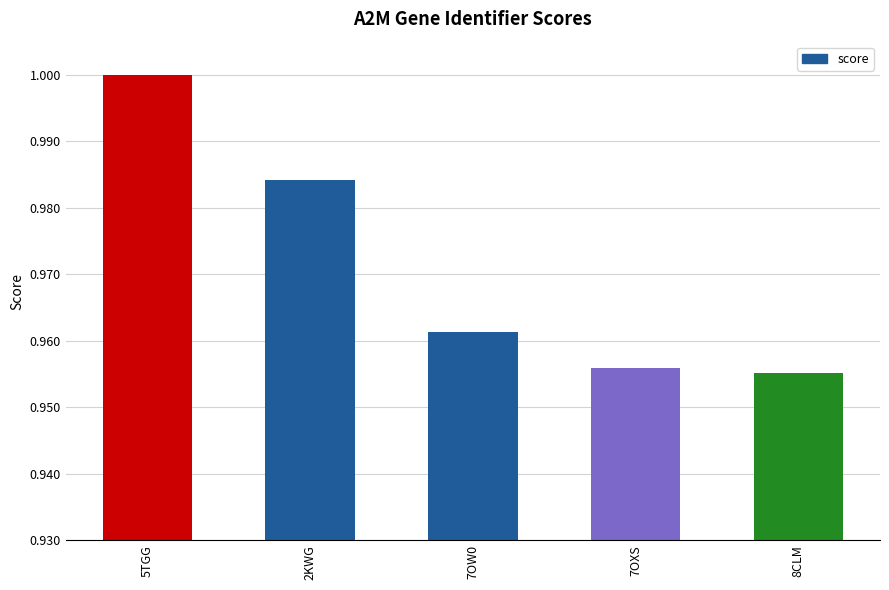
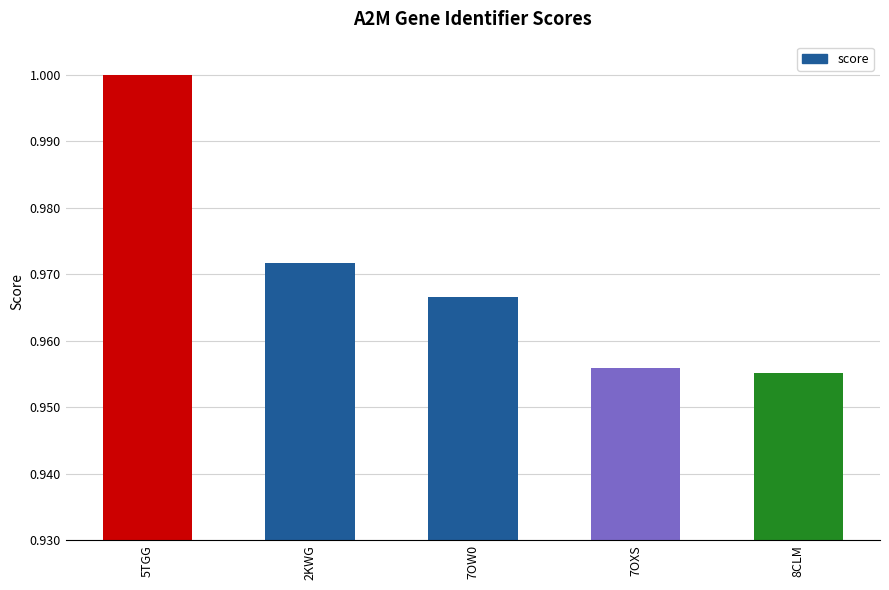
2KWG: 0.984 -> 0.972
7OW0: 0.961 -> 0.967
